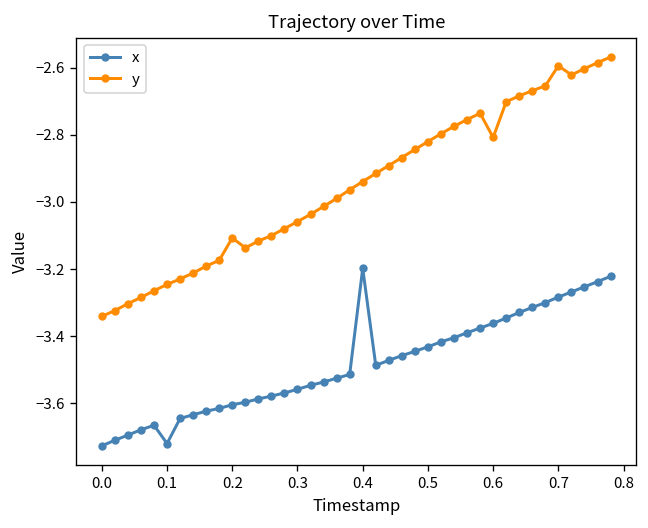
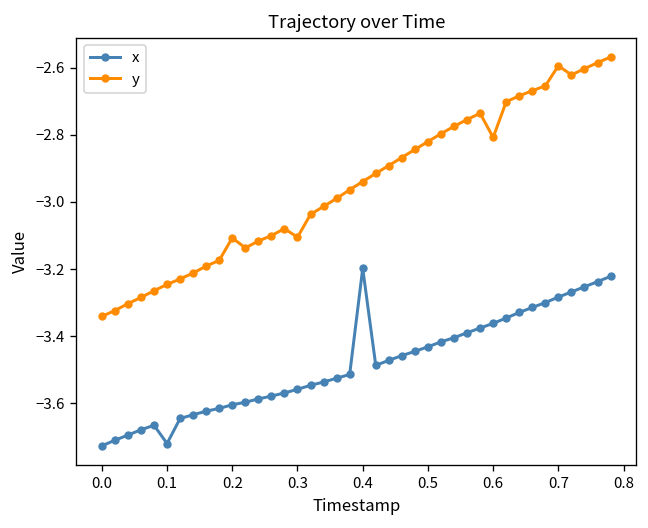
y, 0.3: -3.06 -> -3.11
